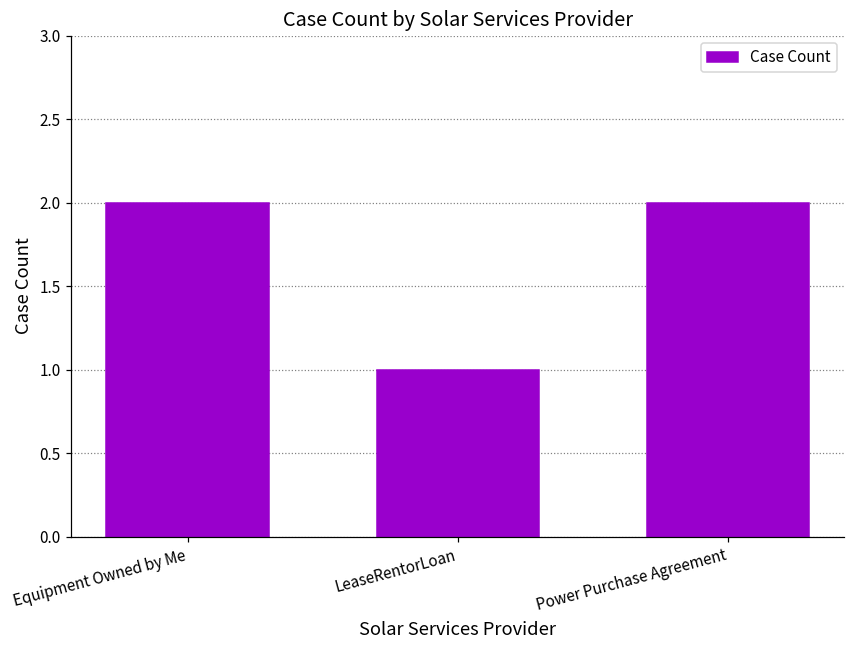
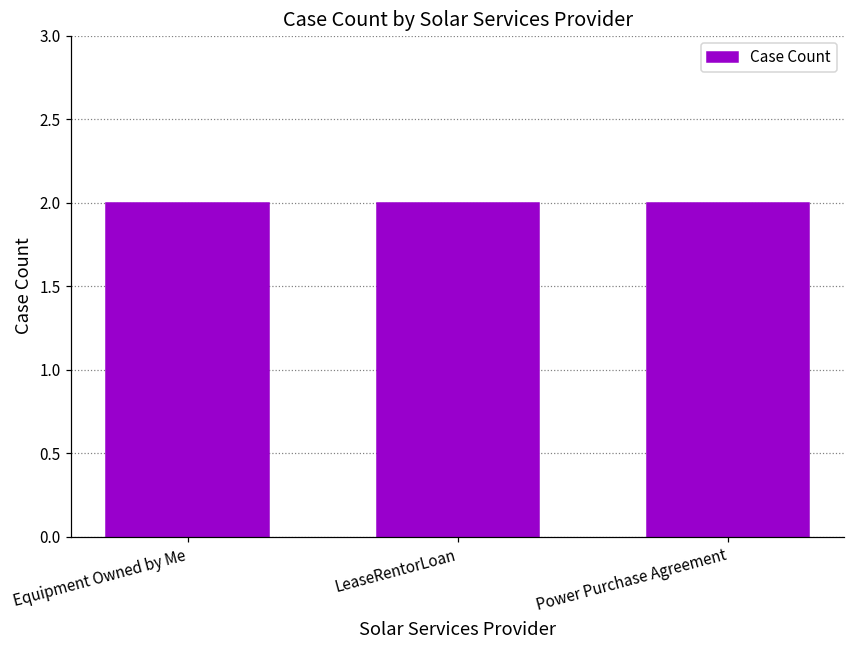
LeaseRentorLoan: 1 -> 2
